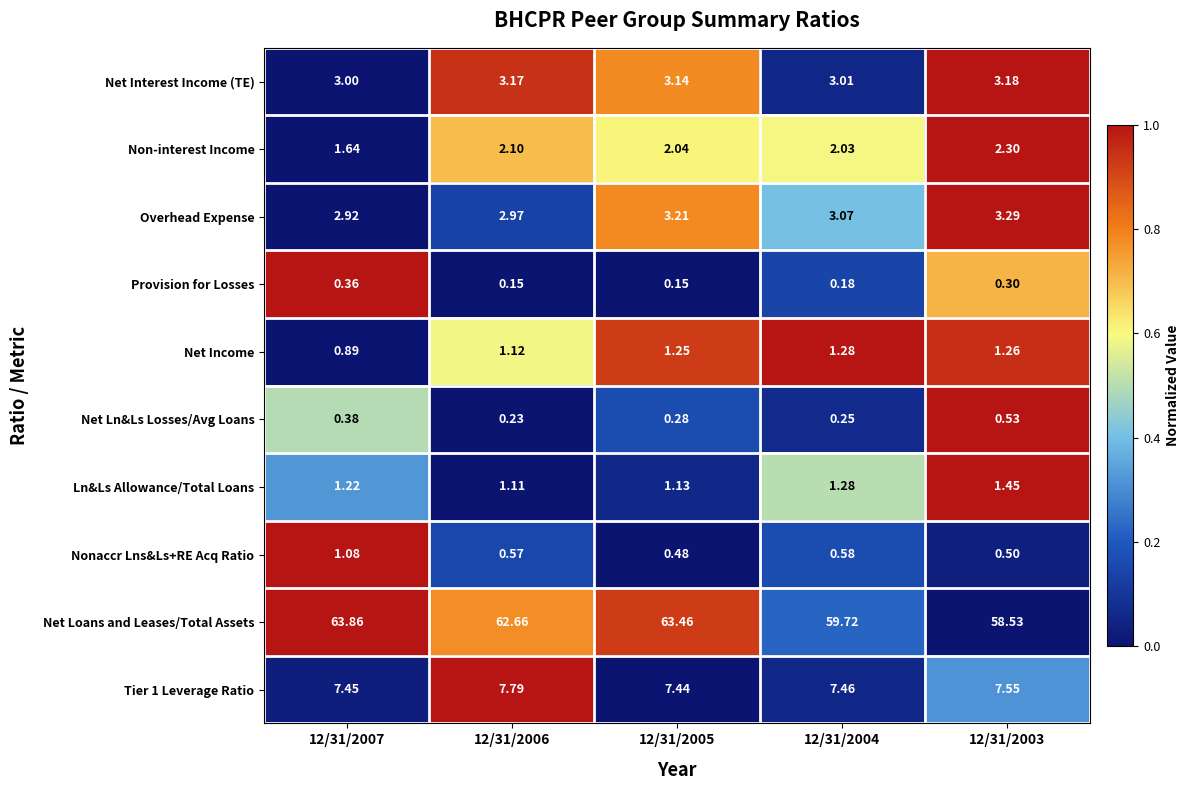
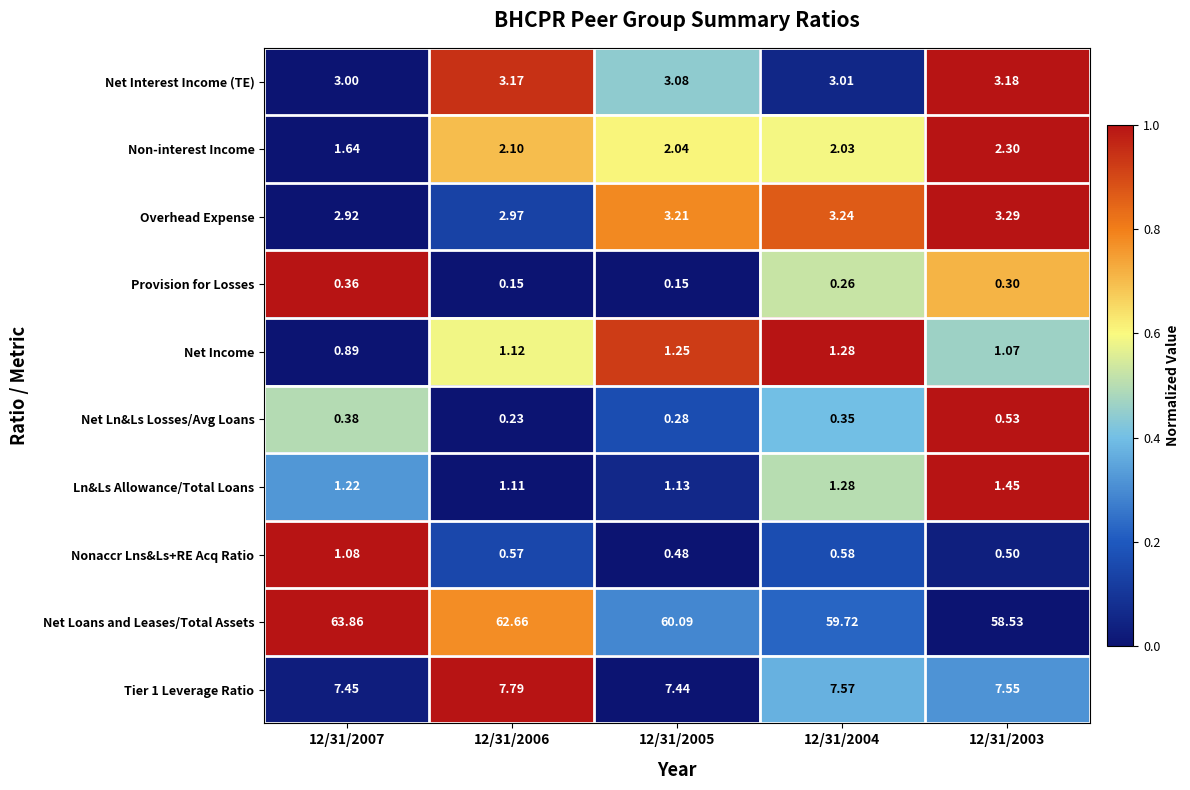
Net Interest Income (TE), 12/31/2005: 3.14 -> 3.08
Overhead Expense, 12/31/2004: 3.07 -> 3.24
Provision for Losses, 12/31/2004: 0.18 -> 0.26
Net Income, 12/31/2003: 1.26 -> 1.07
Net Ln&Ls Losses/Avg Loans, 12/31/2004: 0.25 -> 0.35
Net Loans and Leases/Total Assets, 12/31/2005: 63.46 -> 60.09
Tier 1 Leverage Ratio, 12/31/2004: 7.46 -> 7.57
